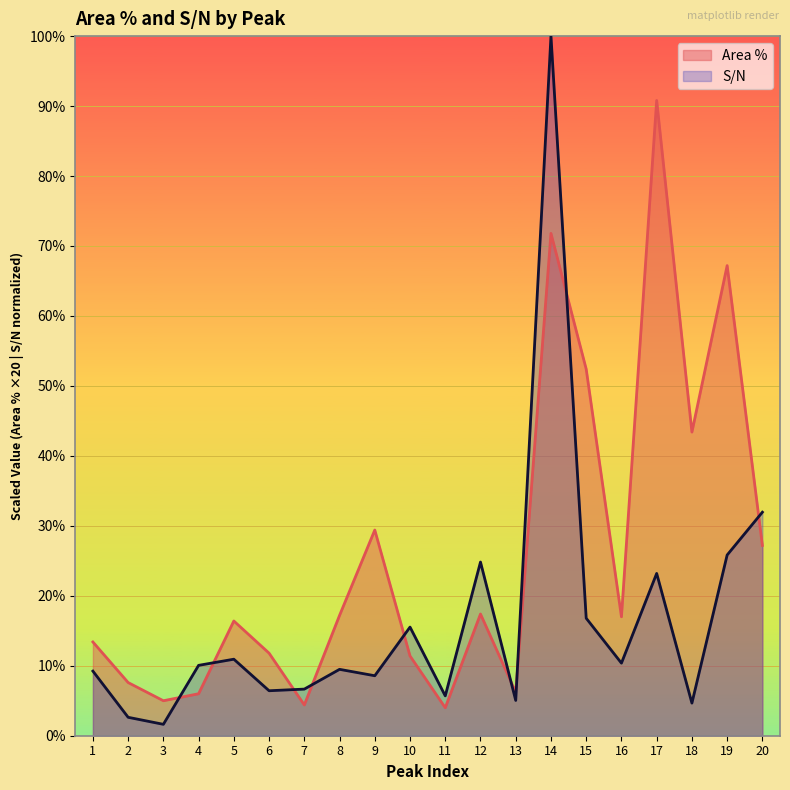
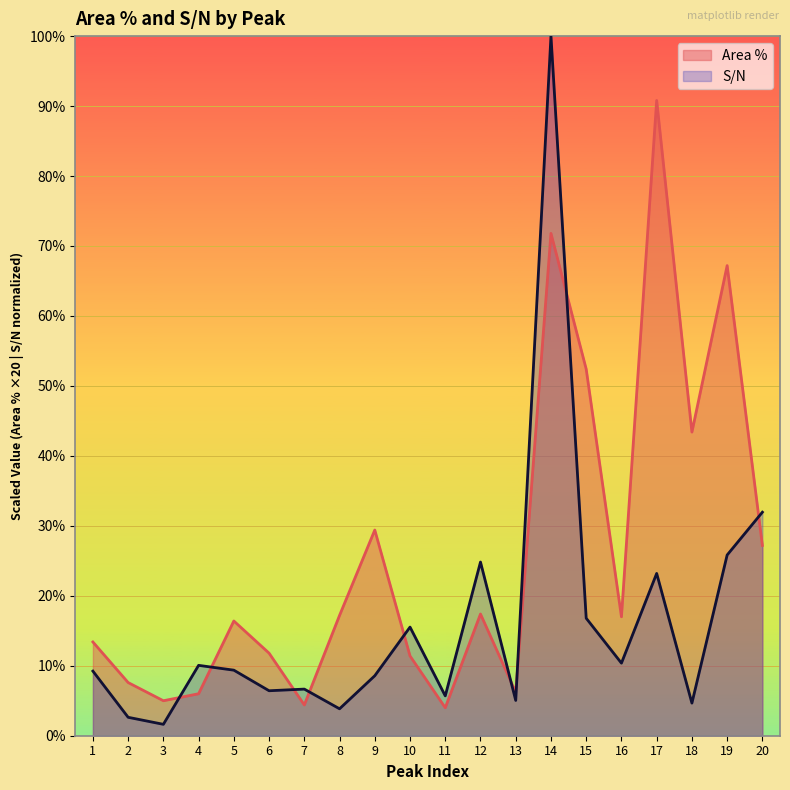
S/N, 5: 11% -> 9%
S/N, 8: 9% -> 4%
